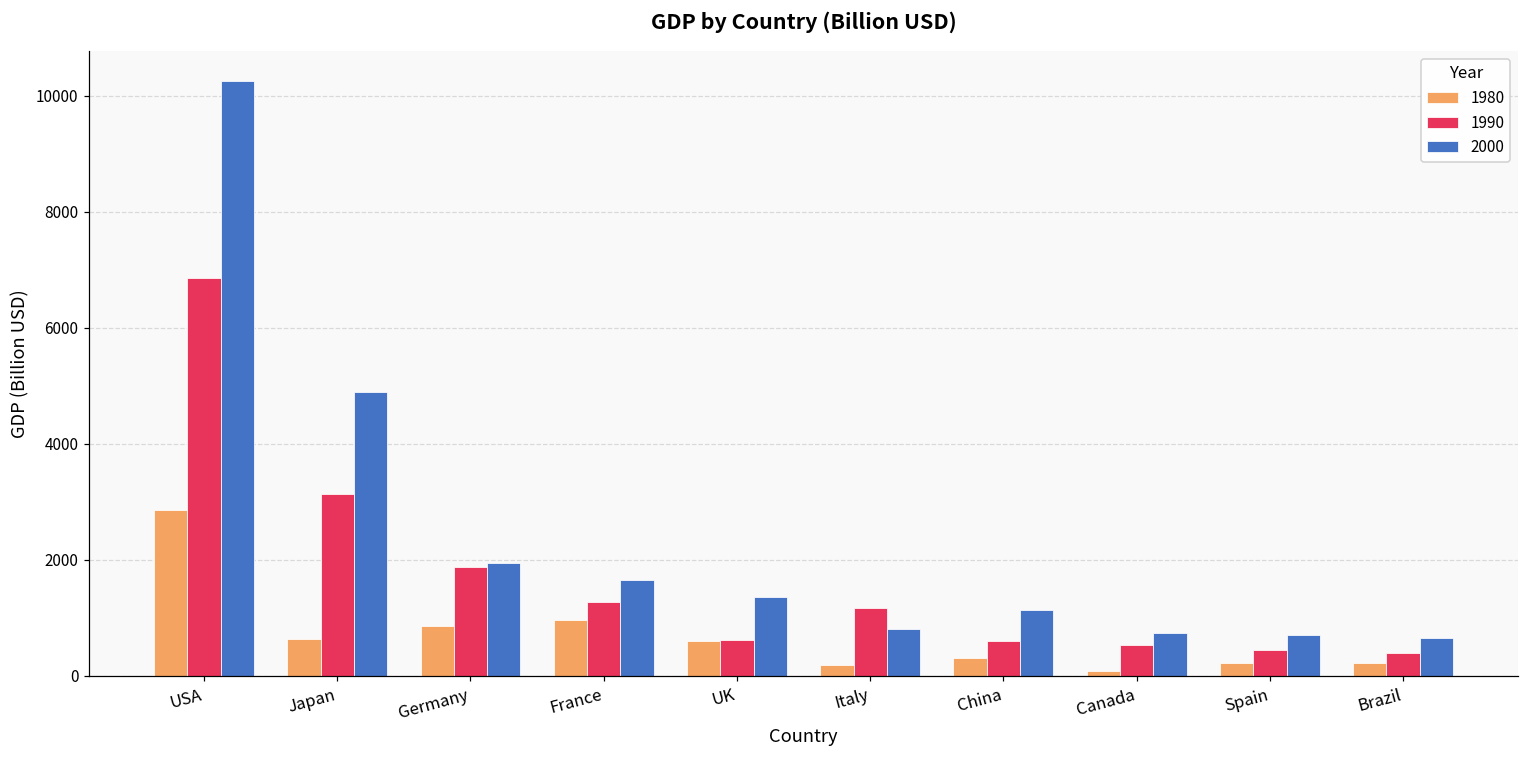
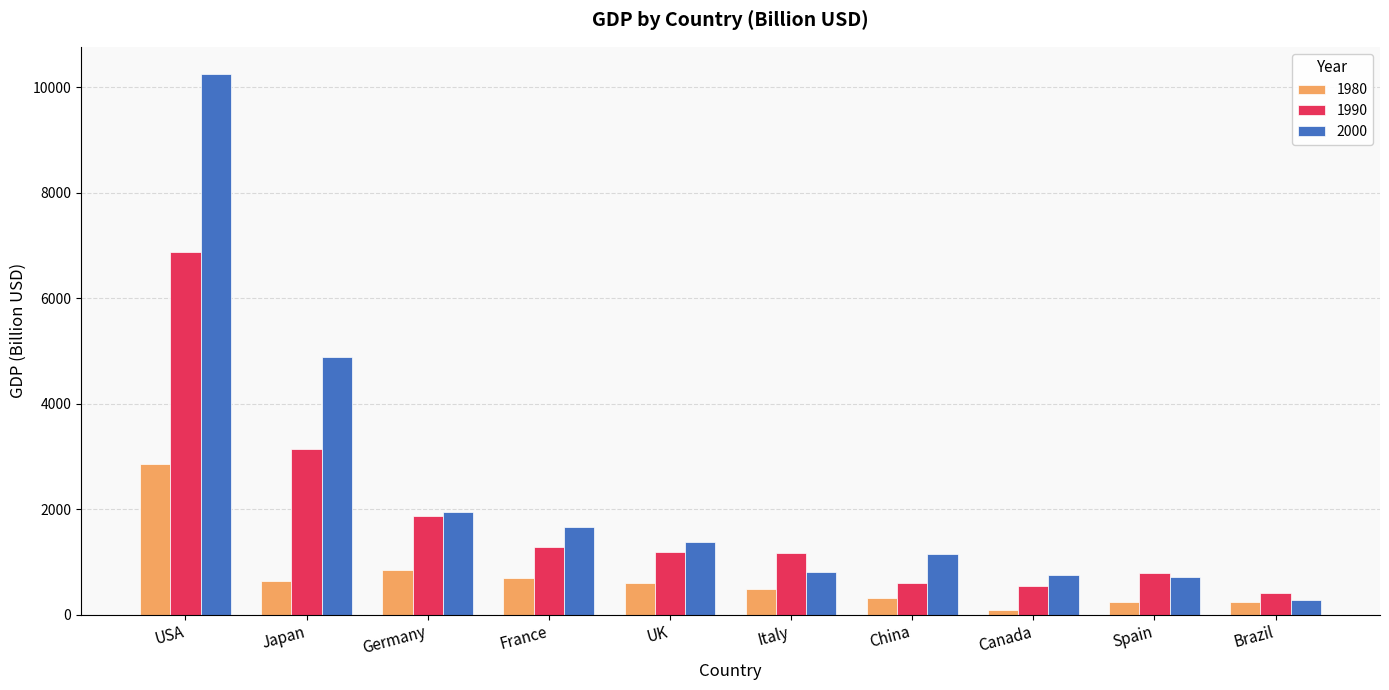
1980, France: 1000 -> 700
1990, UK: 600 -> 1200
1980, Italy: 200 -> 500
1990, Spain: 500 -> 800
2000, Brazil: 700 -> 300
